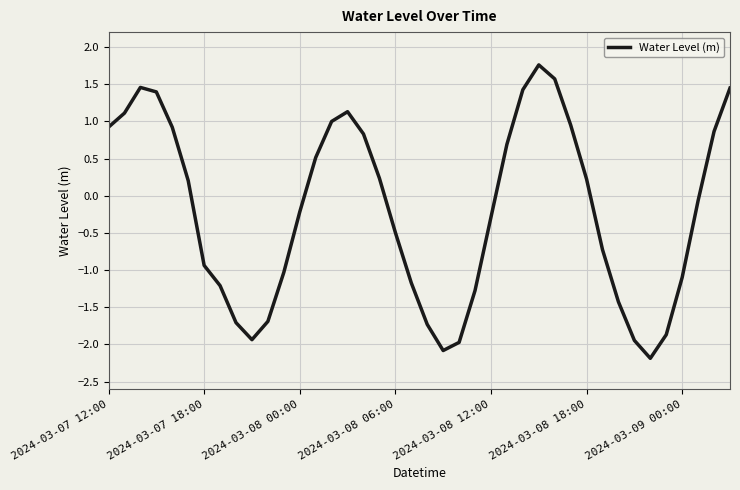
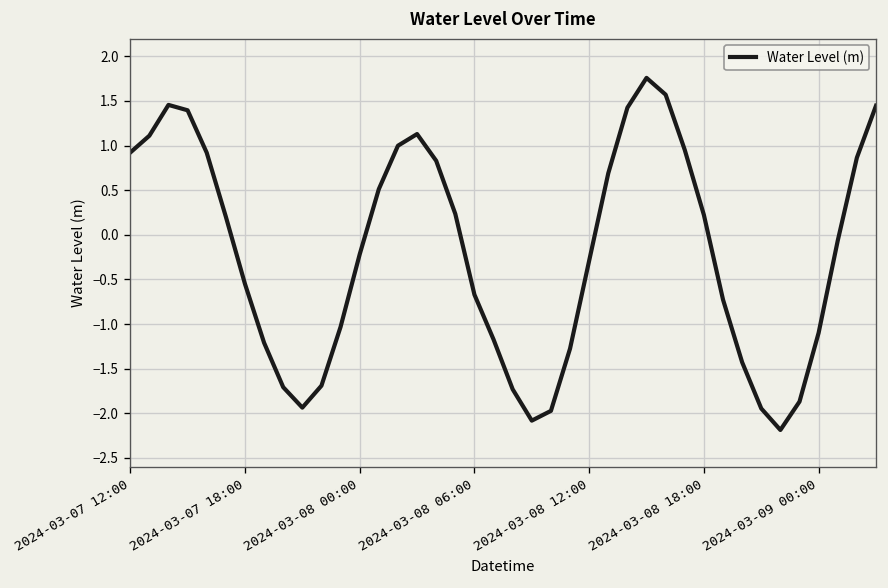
2024-03-07 18:00: -0.9 -> -0.5
2024-03-08 06:00: -0.5 -> -0.7
